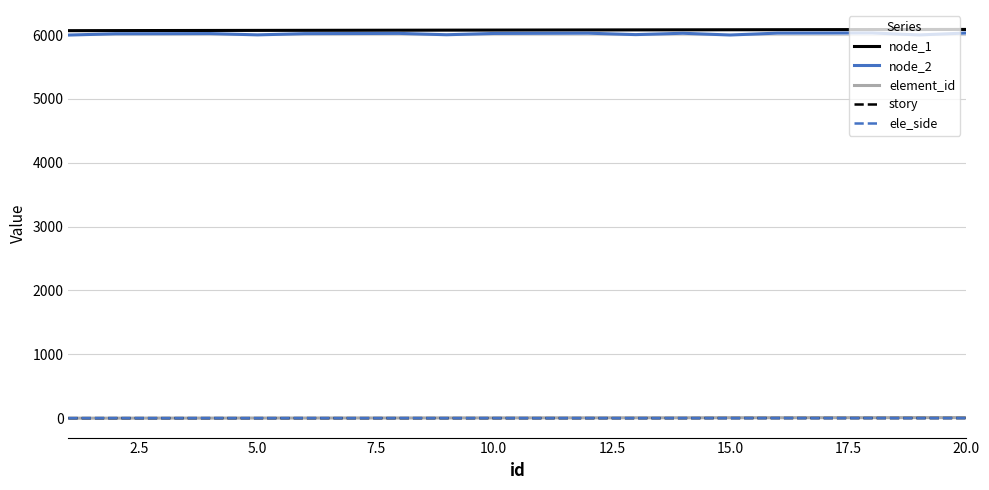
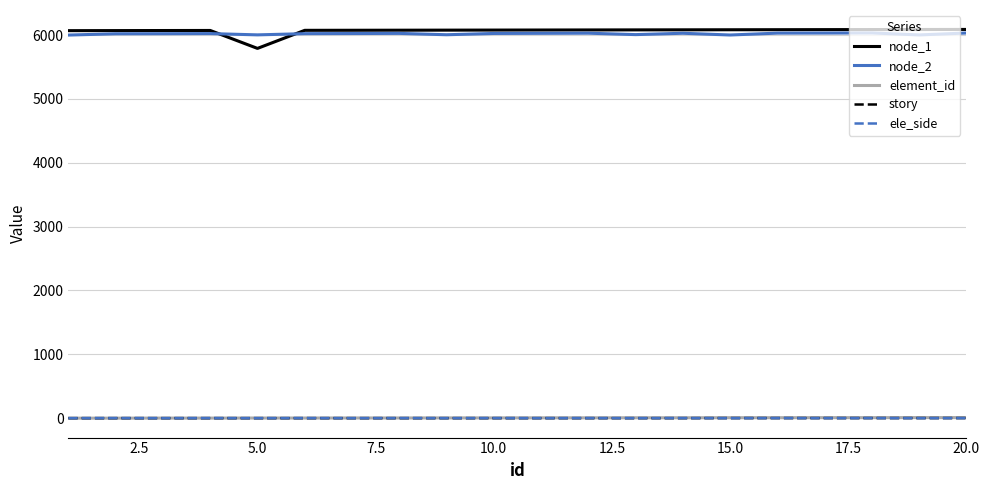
node_1, 5.0: 6100 -> 5800
